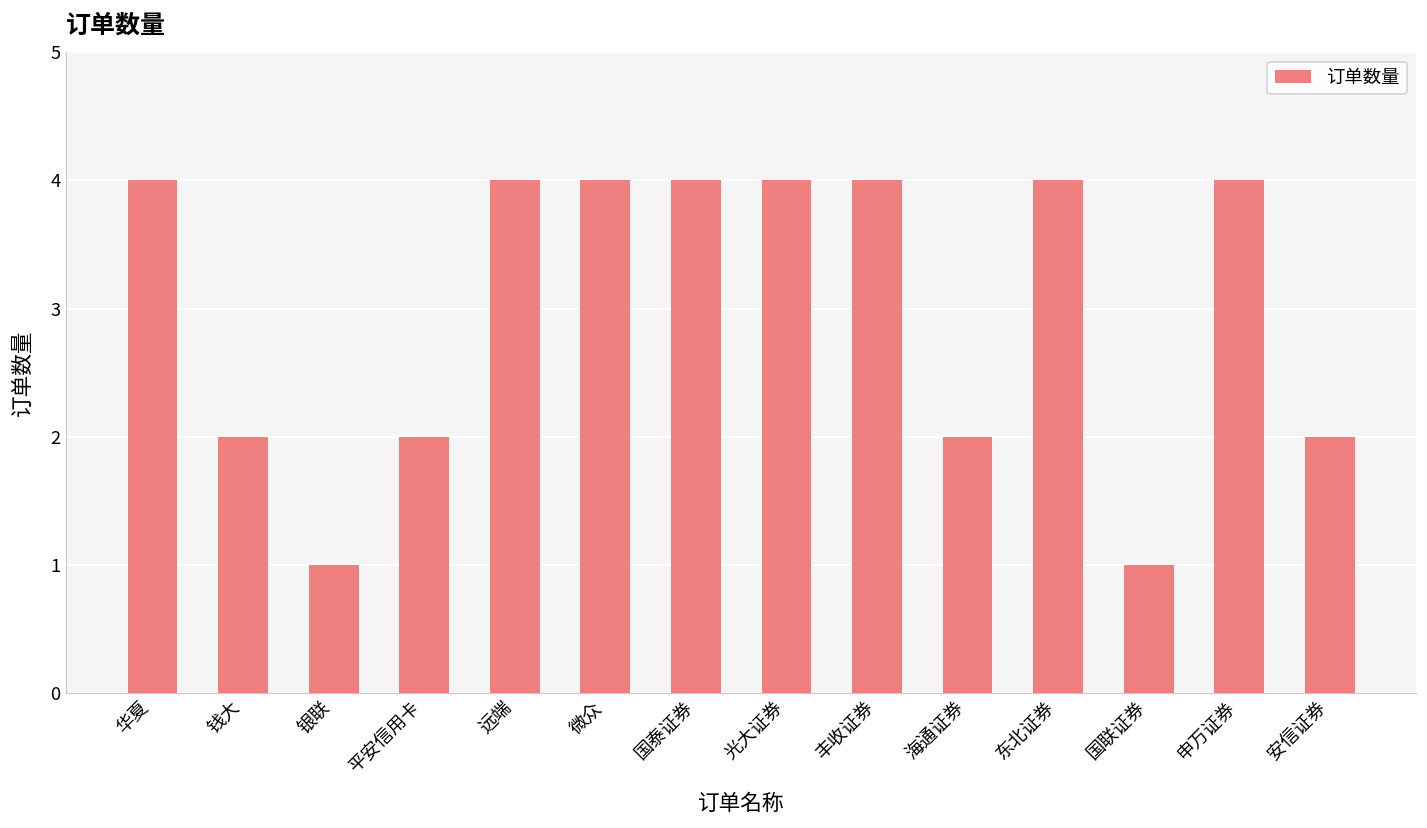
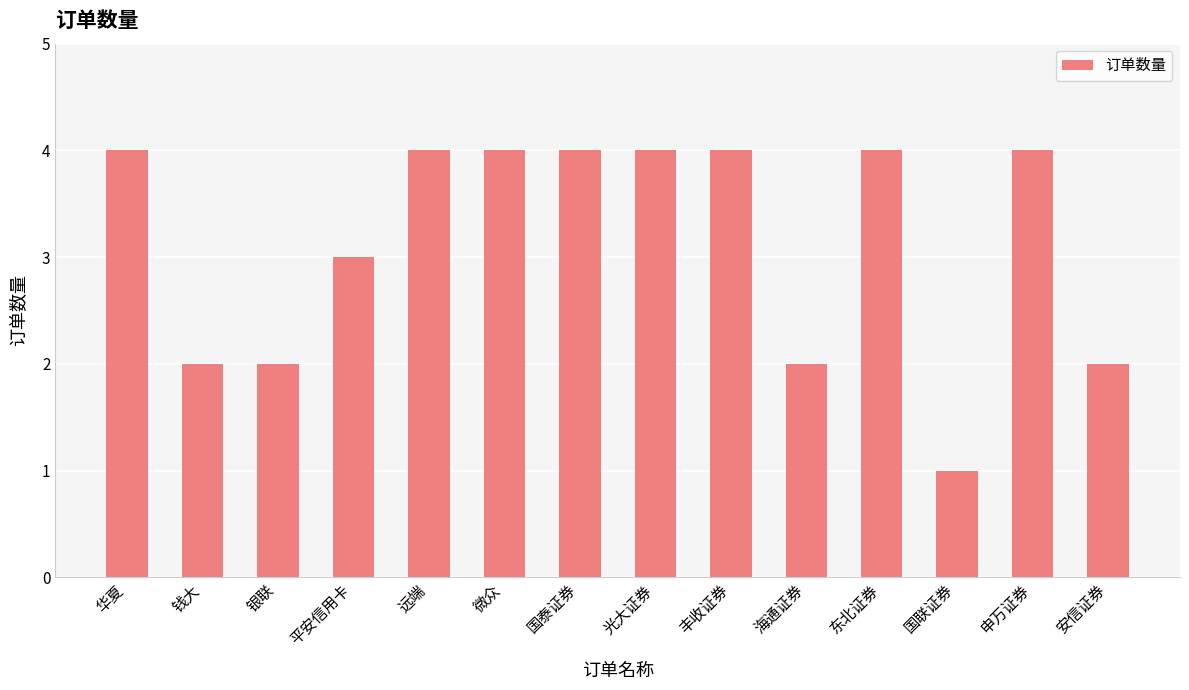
银联: 1 -> 2
平安信用卡: 2 -> 3
